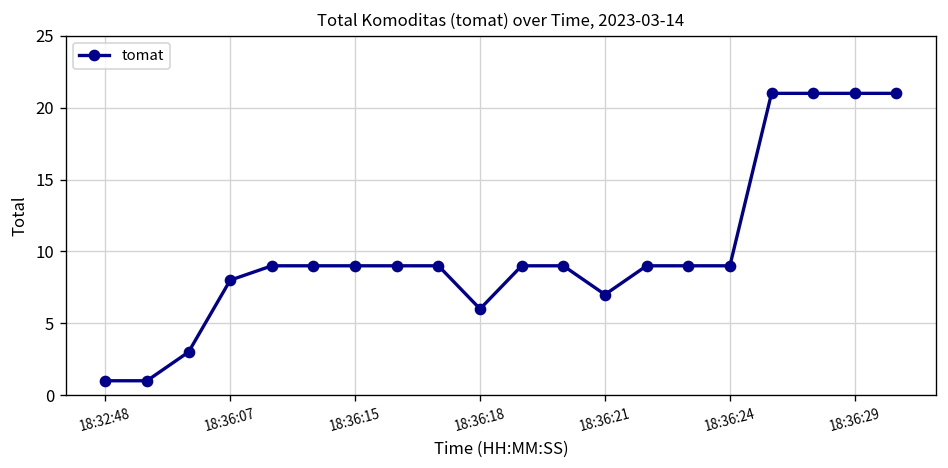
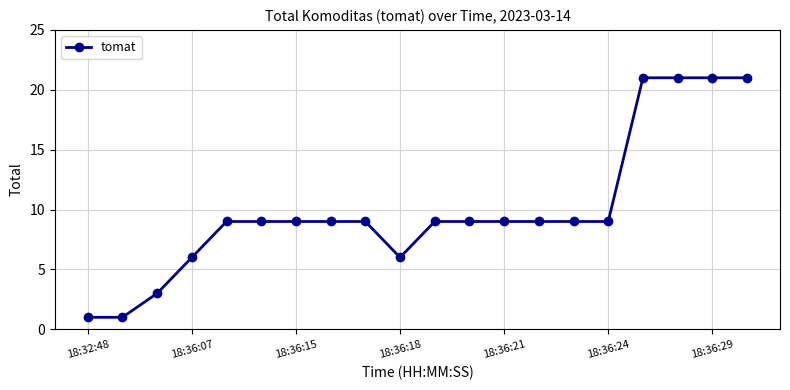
18:36:07: 8 -> 6
18:36:21: 7 -> 9
